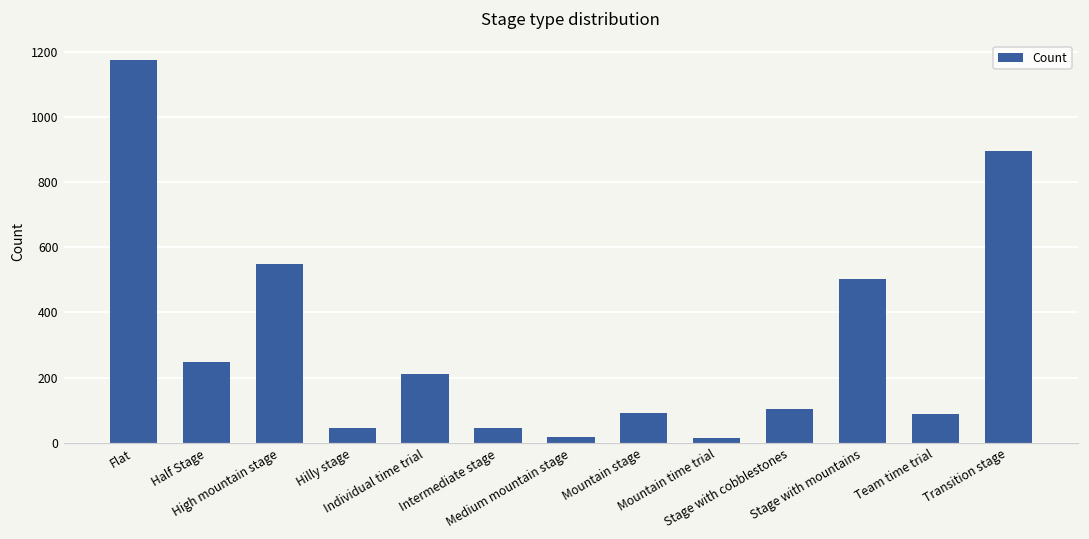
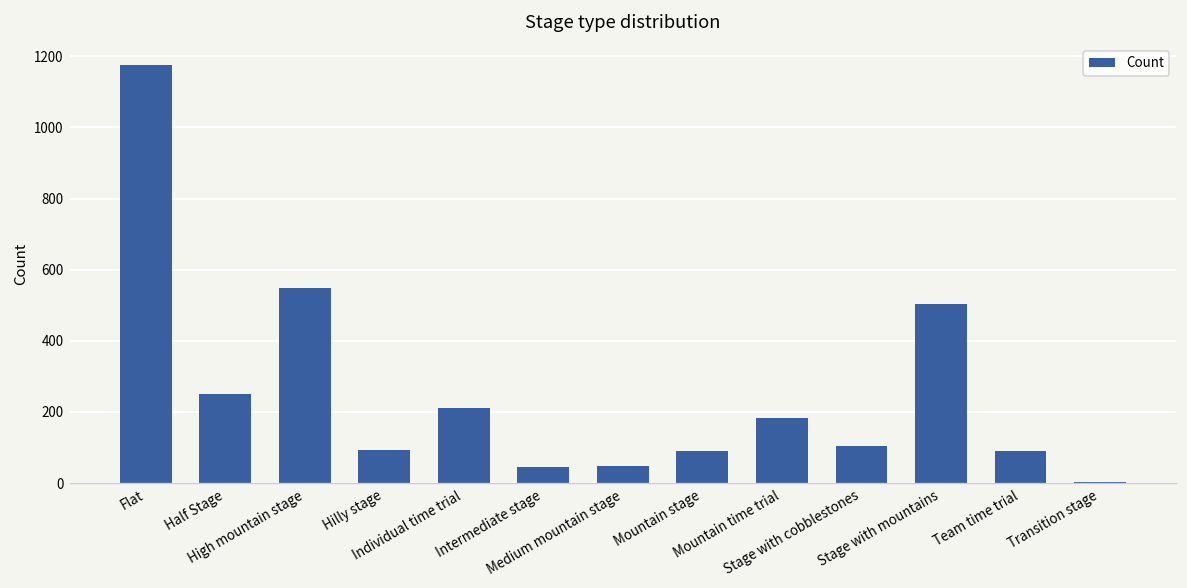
Hilly stage: 50 -> 90
Medium mountain stage: 20 -> 50
Mountain time trial: 10 -> 180
Transition stage: 900 -> 0
